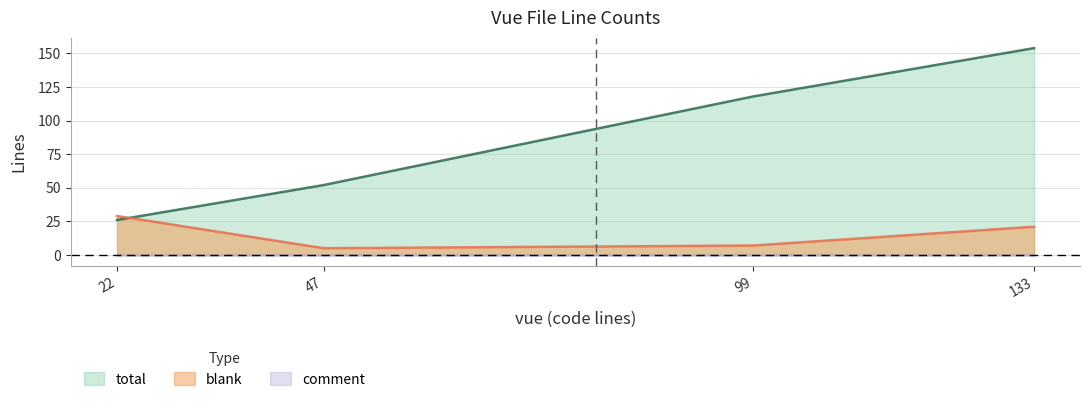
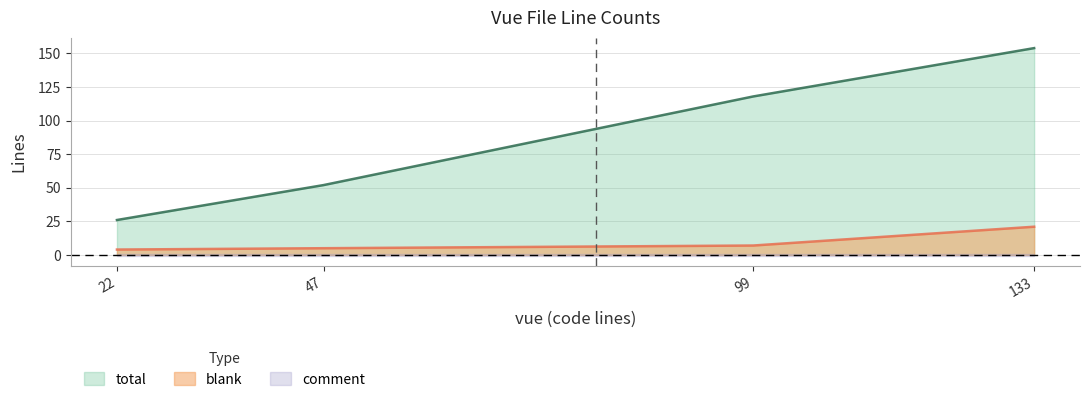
blank, 22: 29 -> 4
